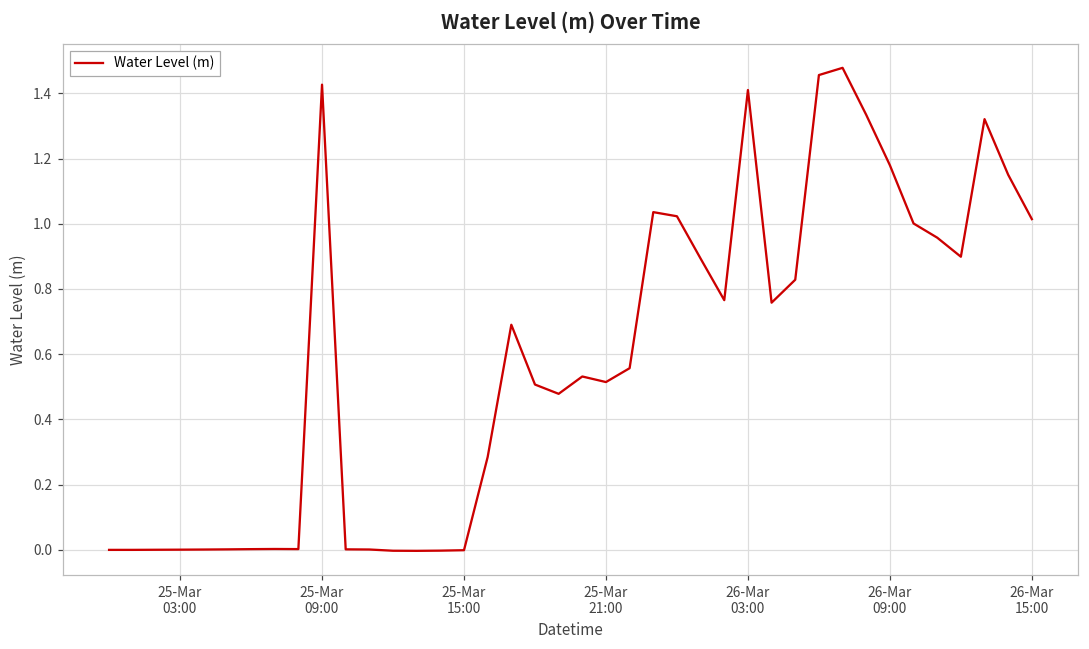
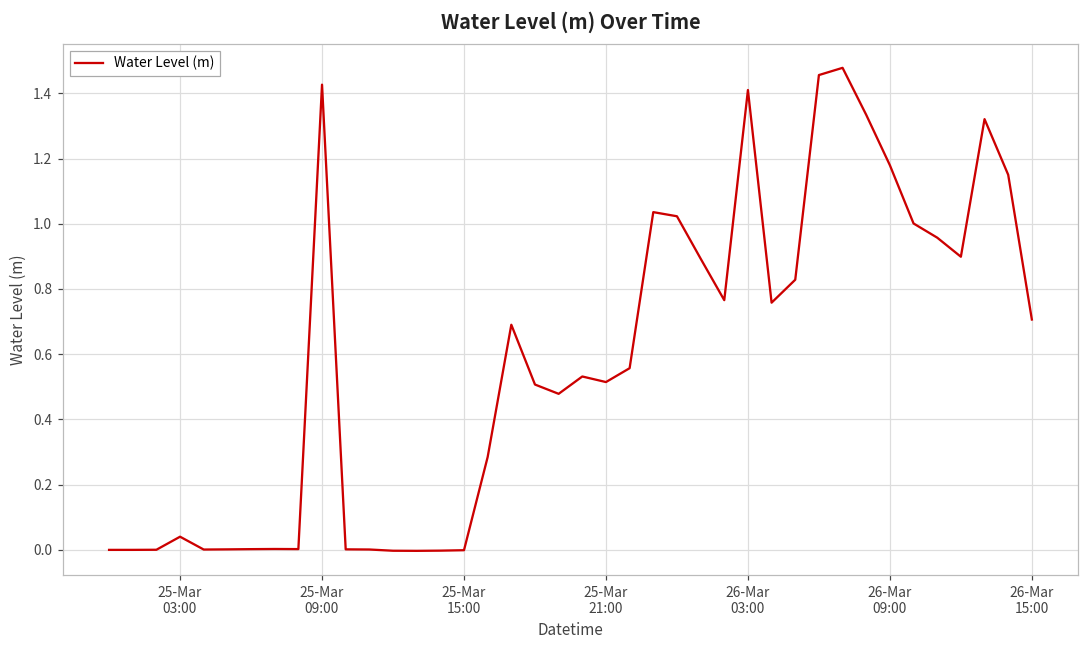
25-Mar 03:00: 0.00 -> 0.04
26-Mar 15:00: 1.01 -> 0.71
